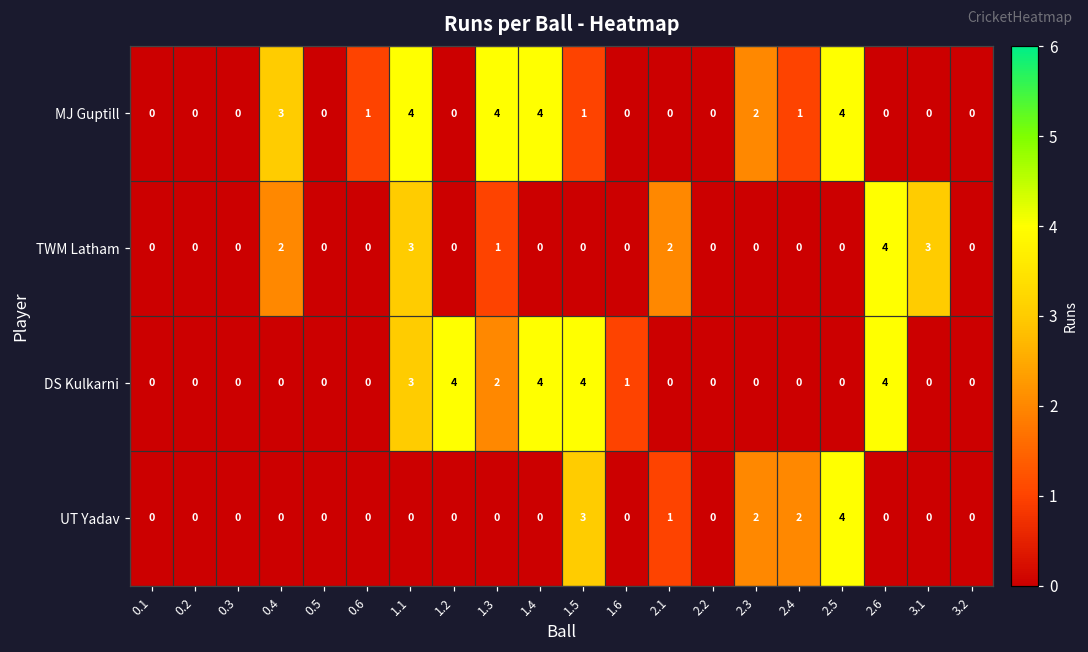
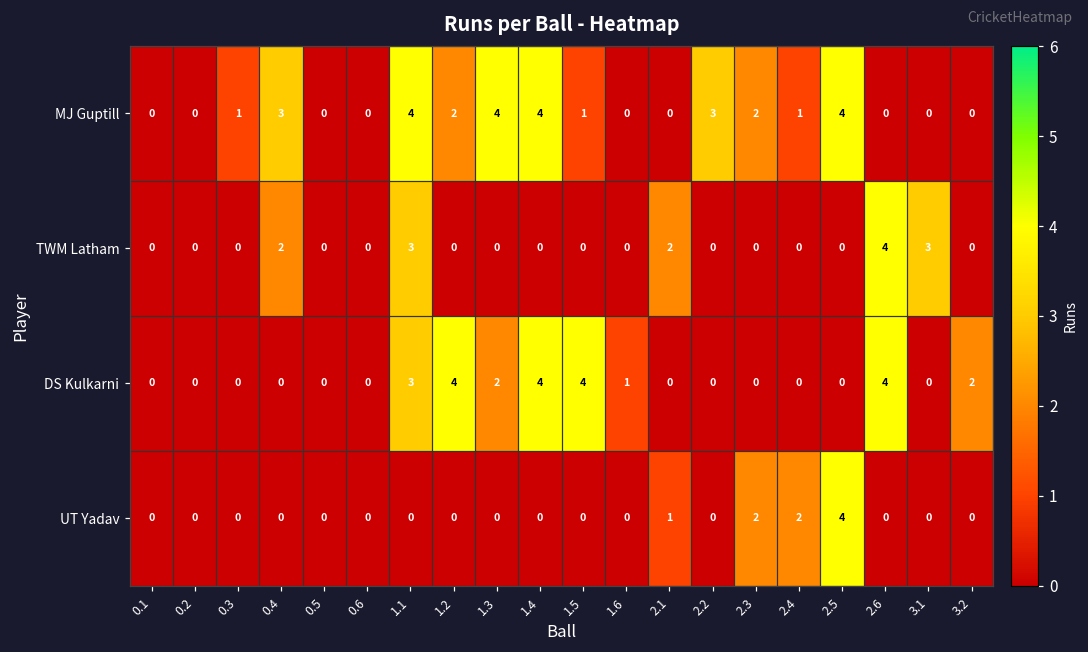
MJ Guptill, 0.3: 0 -> 1
MJ Guptill, 0.6: 1 -> 0
MJ Guptill, 1.2: 0 -> 2
MJ Guptill, 2.2: 0 -> 3
TWM Latham, 1.3: 1 -> 0
DS Kulkarni, 3.2: 0 -> 2
UT Yadav, 1.5: 3 -> 0
